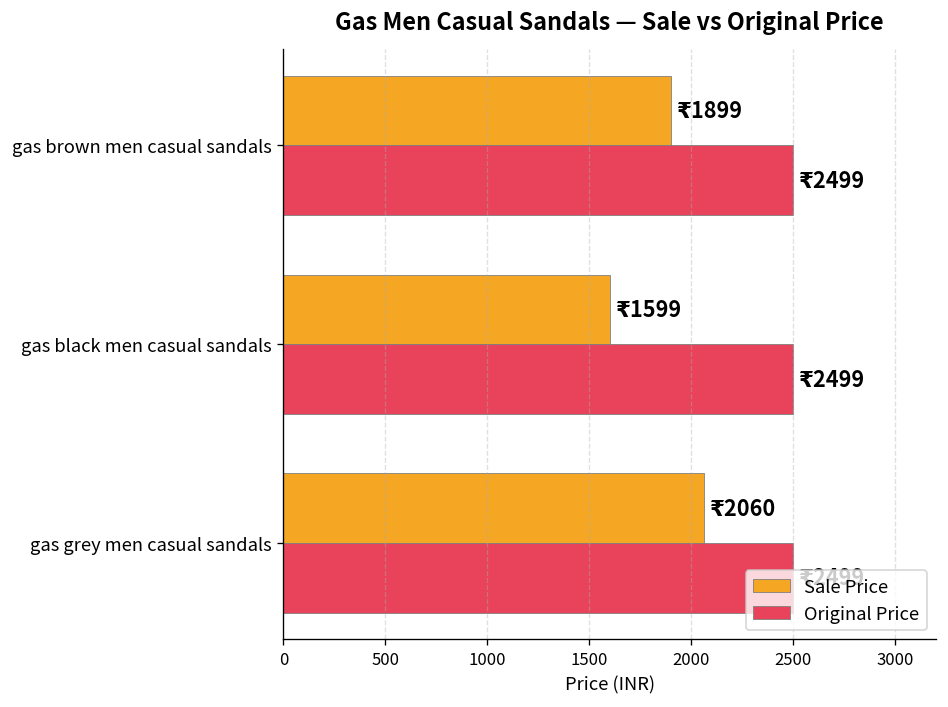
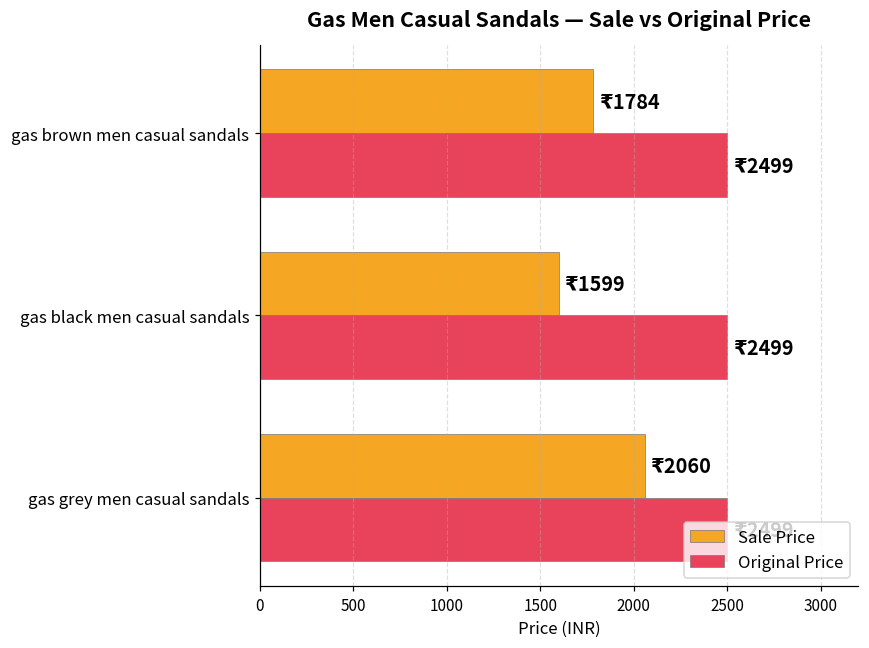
Sale Price, gas brown men casual sandals: 1899 -> 1784
